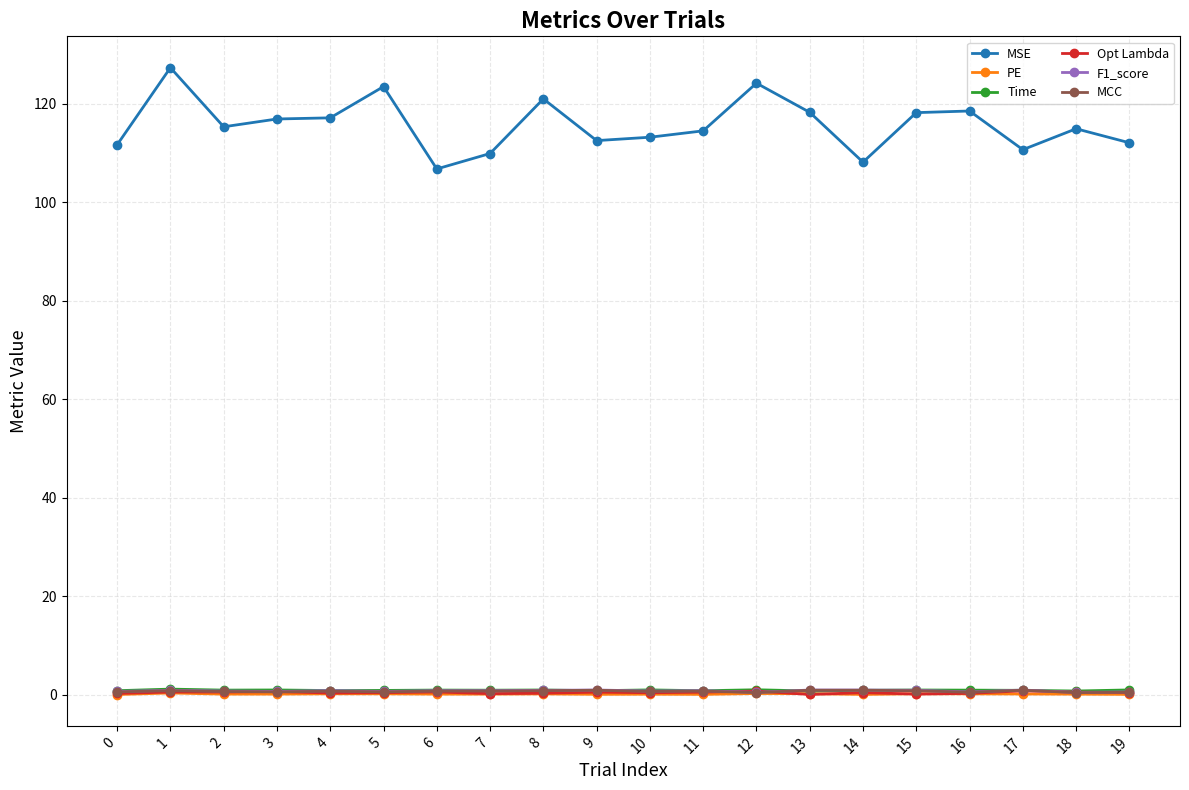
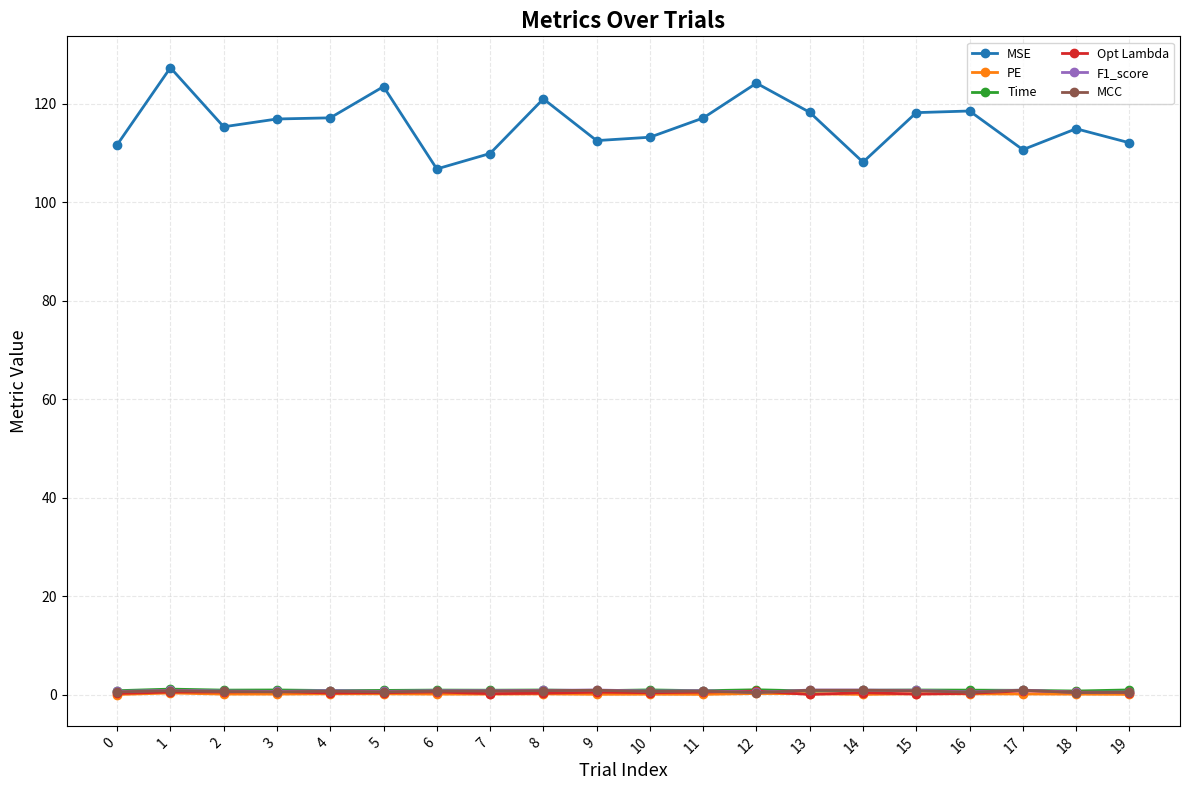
MSE, 11: 114 -> 117
